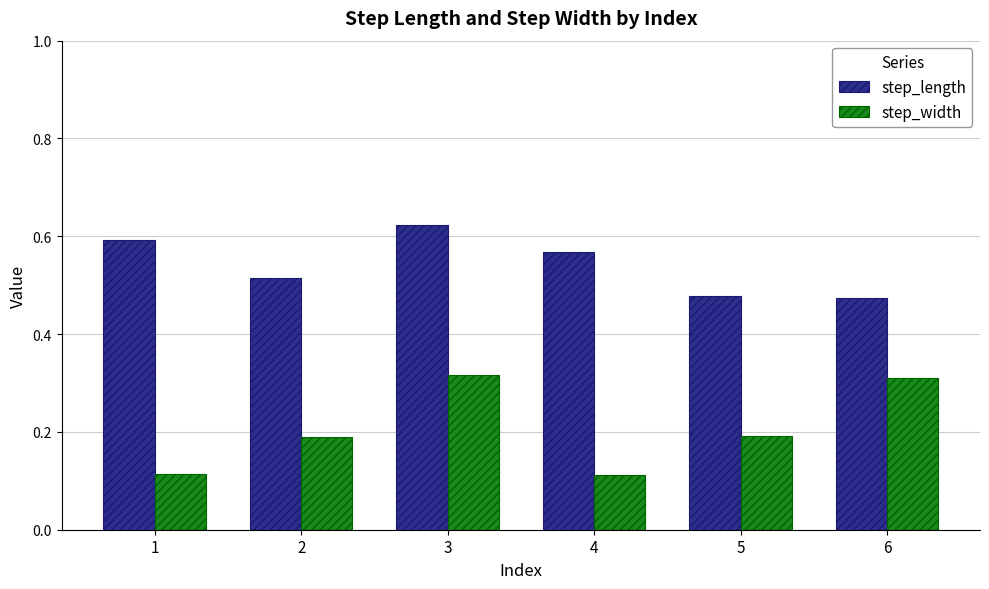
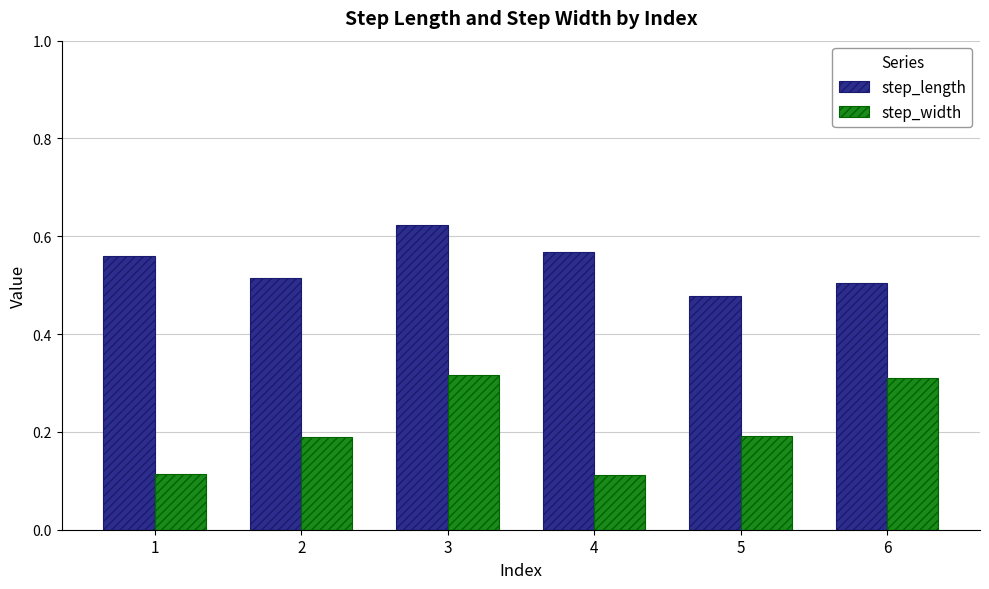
step_length, 1: 0.59 -> 0.56
step_length, 6: 0.47 -> 0.50
